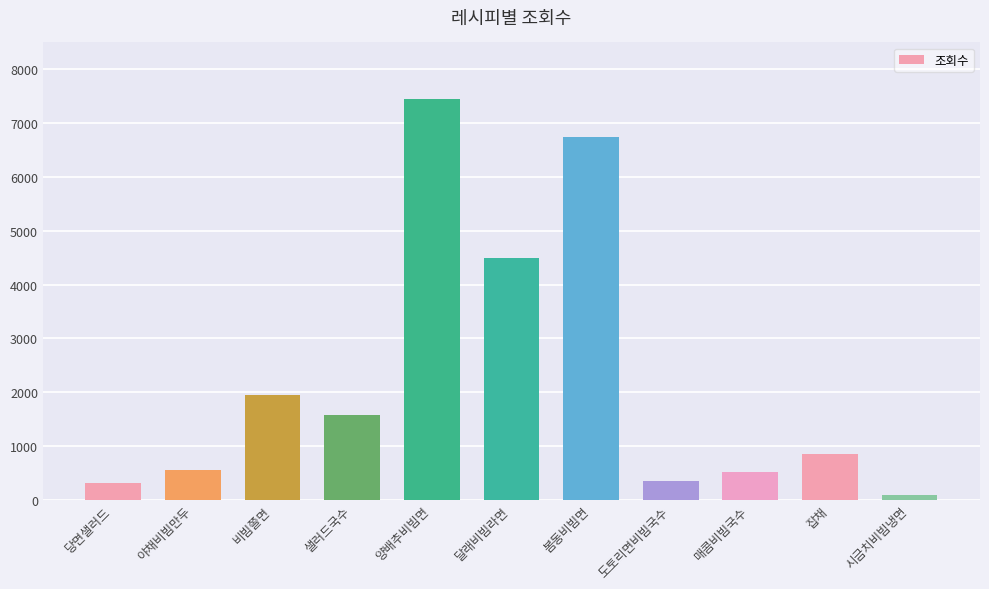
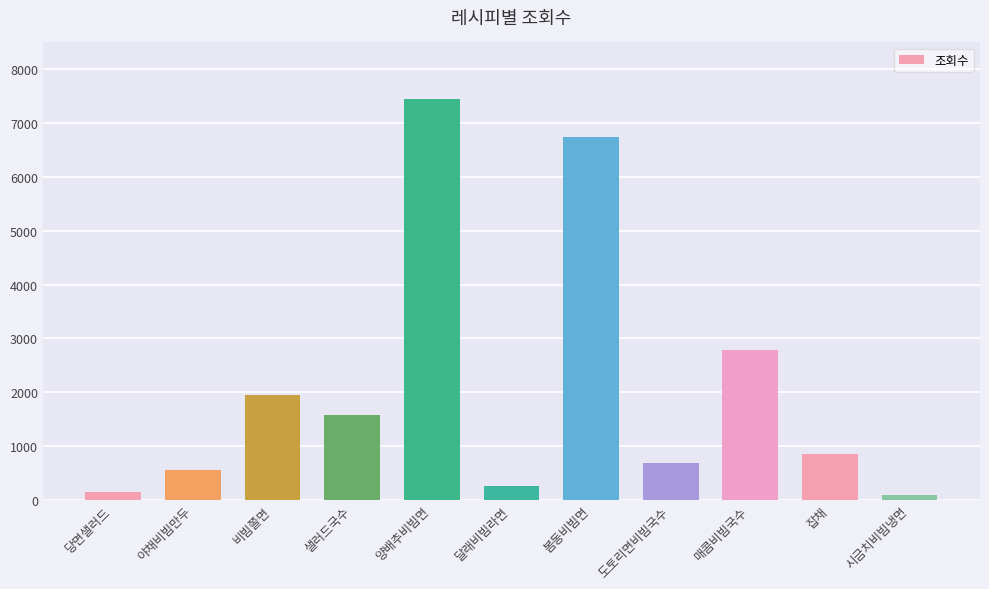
당면샐러드: 300 -> 100
달래비빔라면: 4500 -> 300
도토리면비빔국수: 300 -> 700
매콤비빔국수: 500 -> 2800
